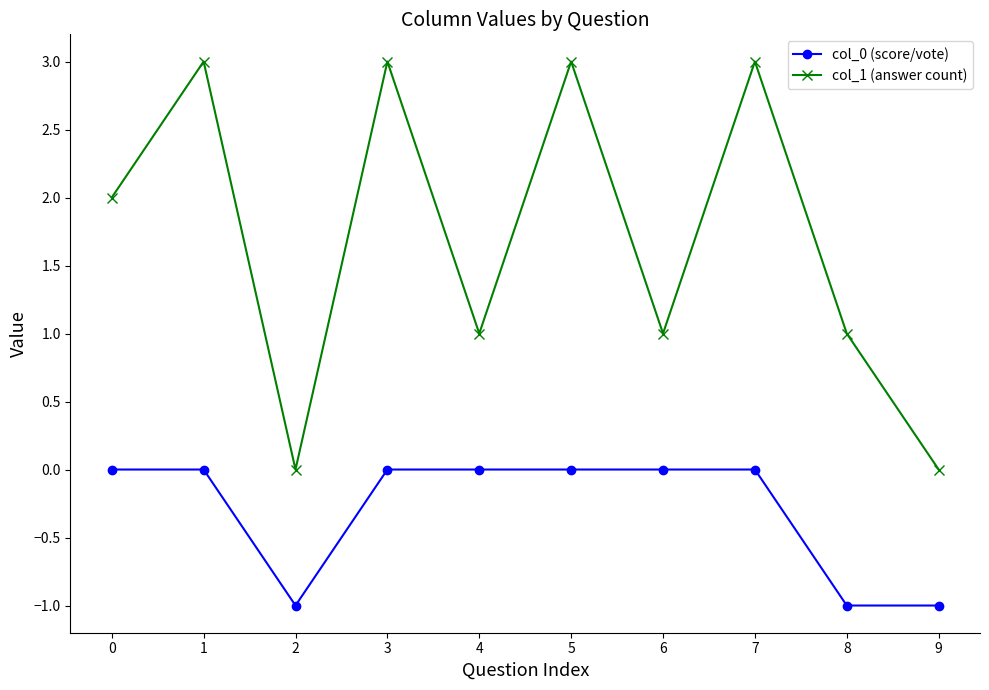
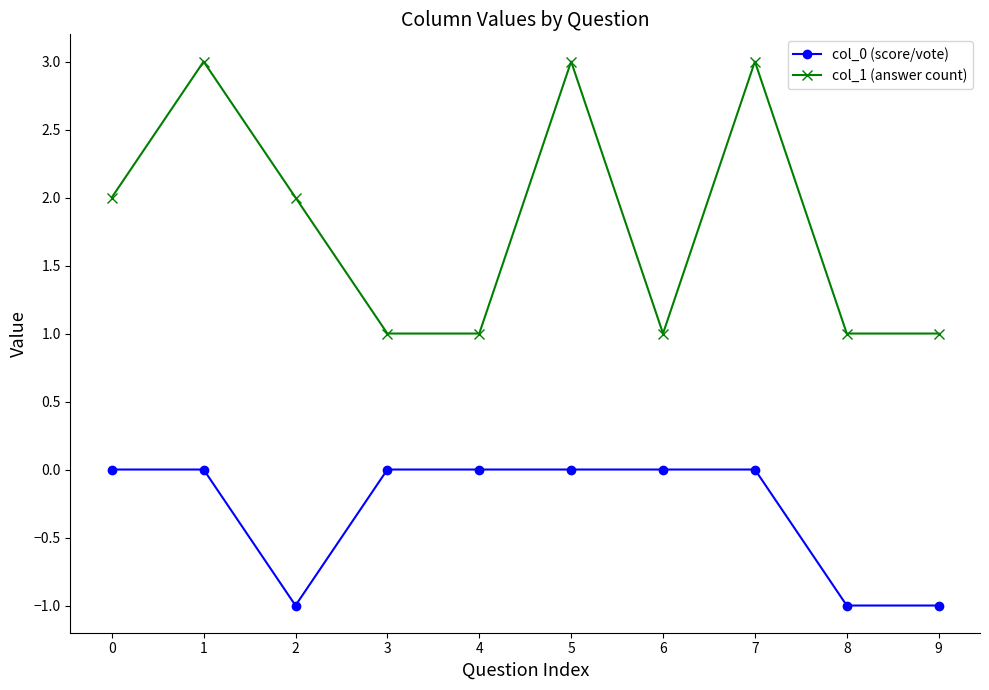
col_1 (answer count), 2: 0 -> 2
col_1 (answer count), 3: 3 -> 1
col_1 (answer count), 9: 0 -> 1
